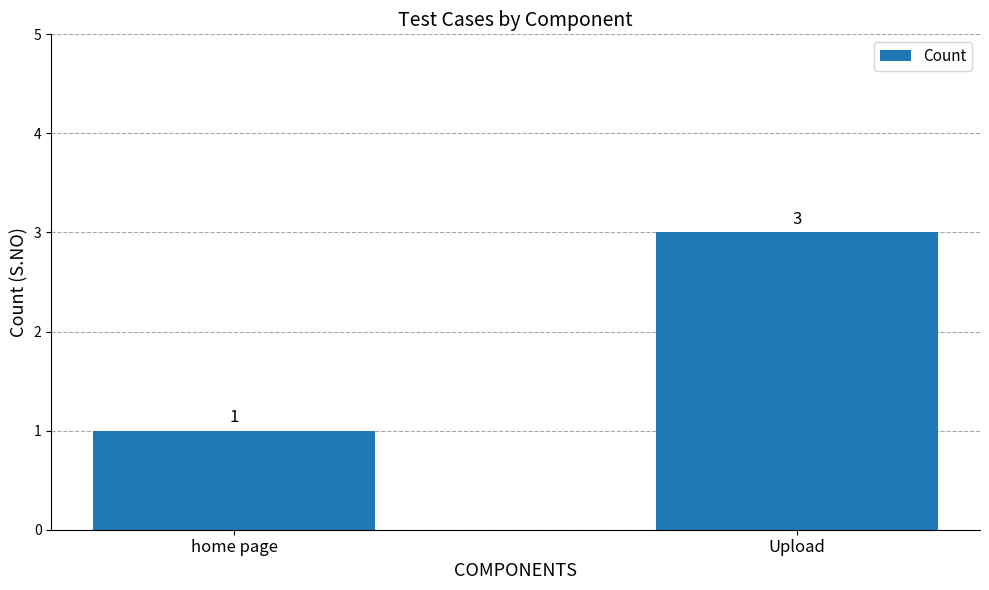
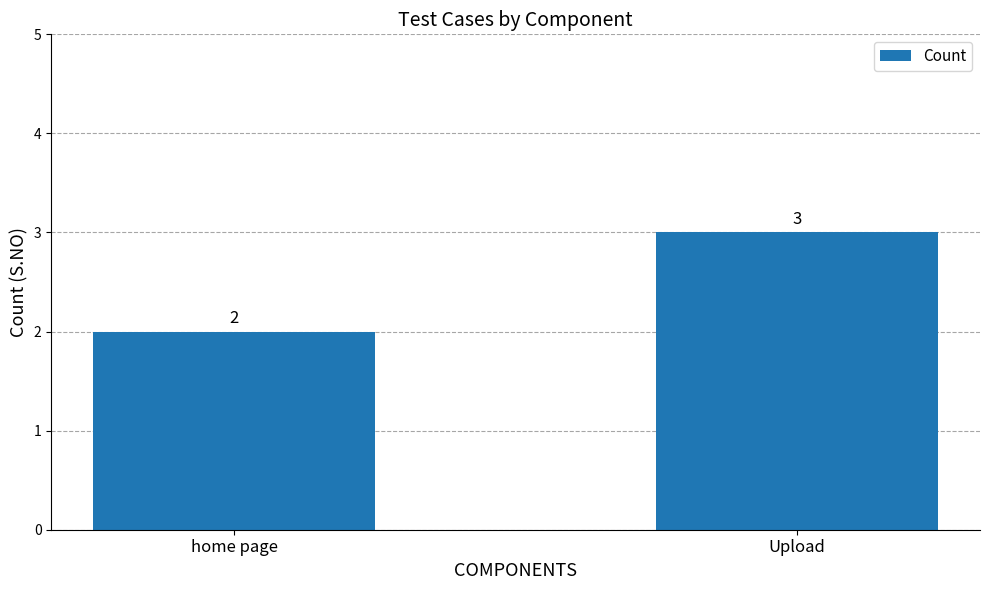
home page: 1 -> 2
